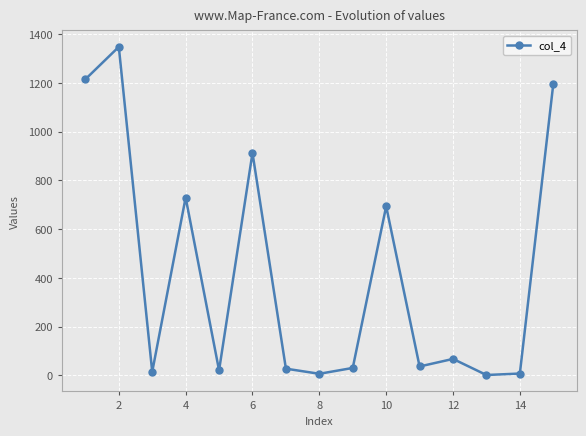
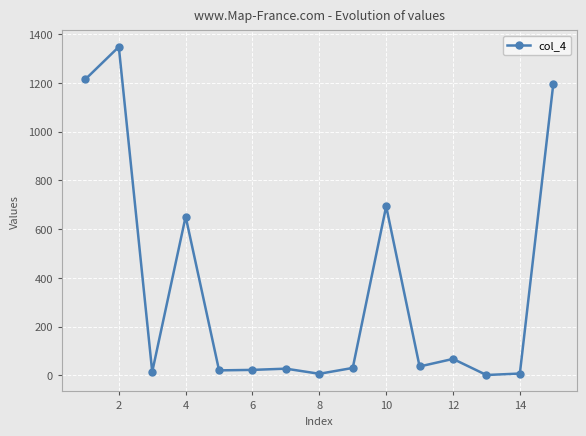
4: 730 -> 650
6: 910 -> 20
